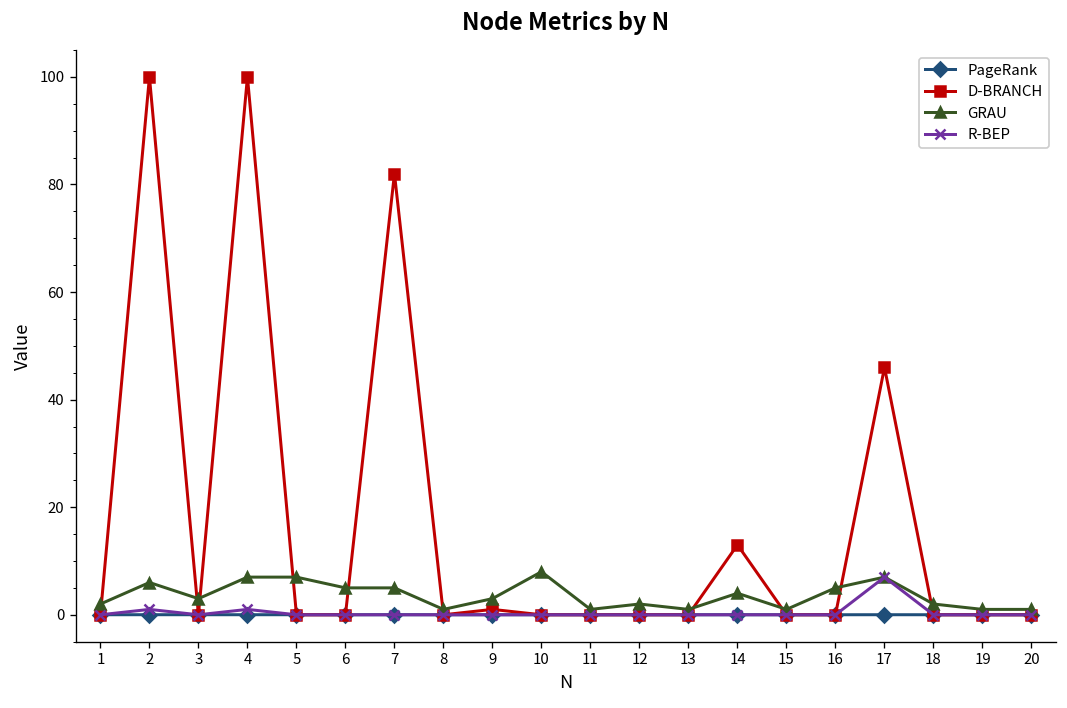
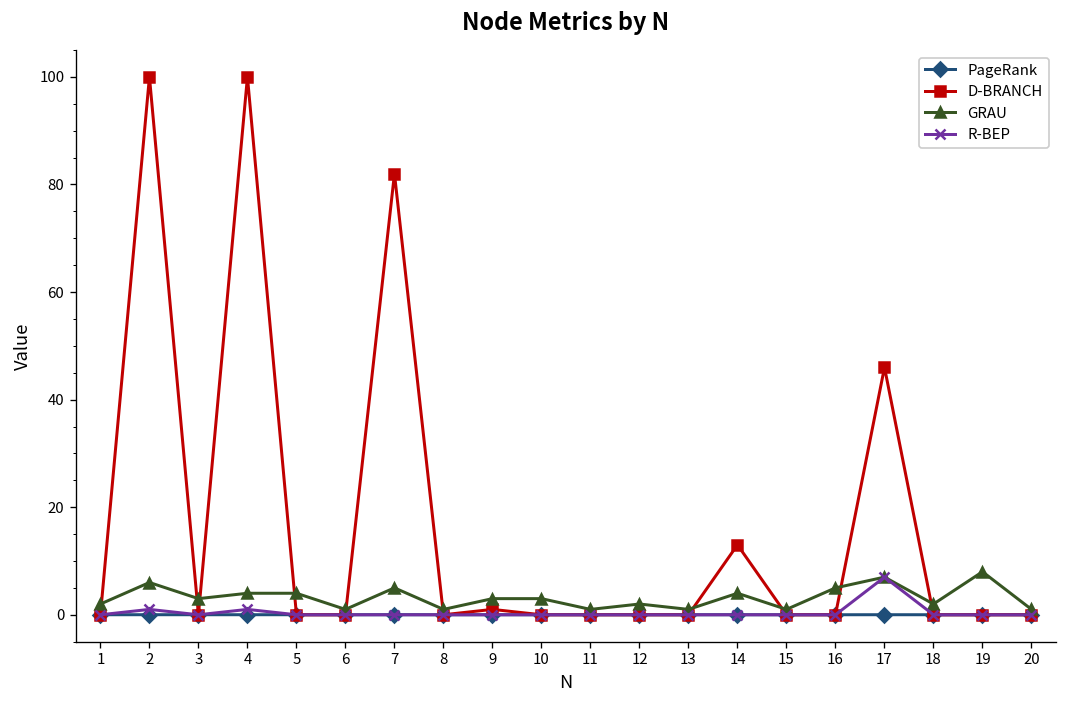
GRAU, 4: 7 -> 4
GRAU, 5: 7 -> 4
GRAU, 6: 5 -> 1
GRAU, 10: 8 -> 3
GRAU, 19: 1 -> 8
